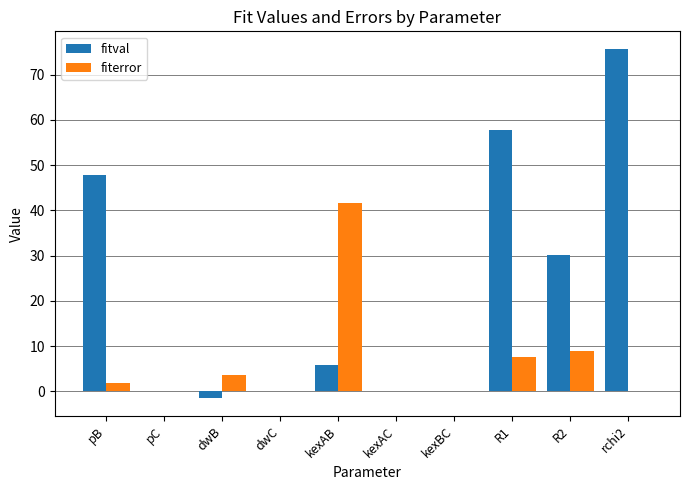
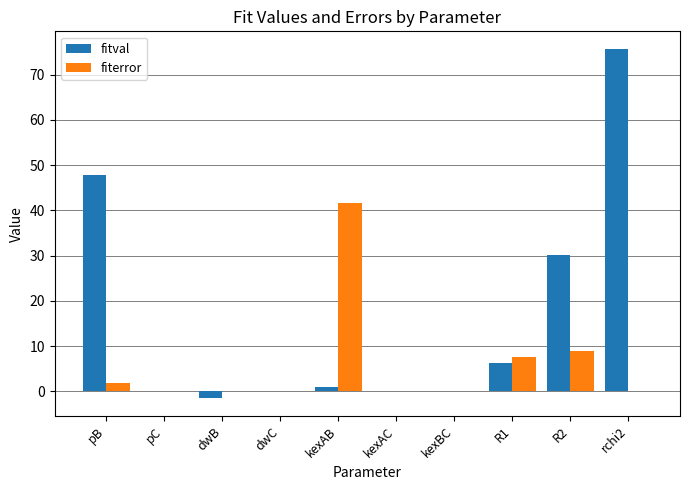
fiterror, dwB: 4 -> 0
fitval, kexAB: 6 -> 1
fitval, R1: 58 -> 6
